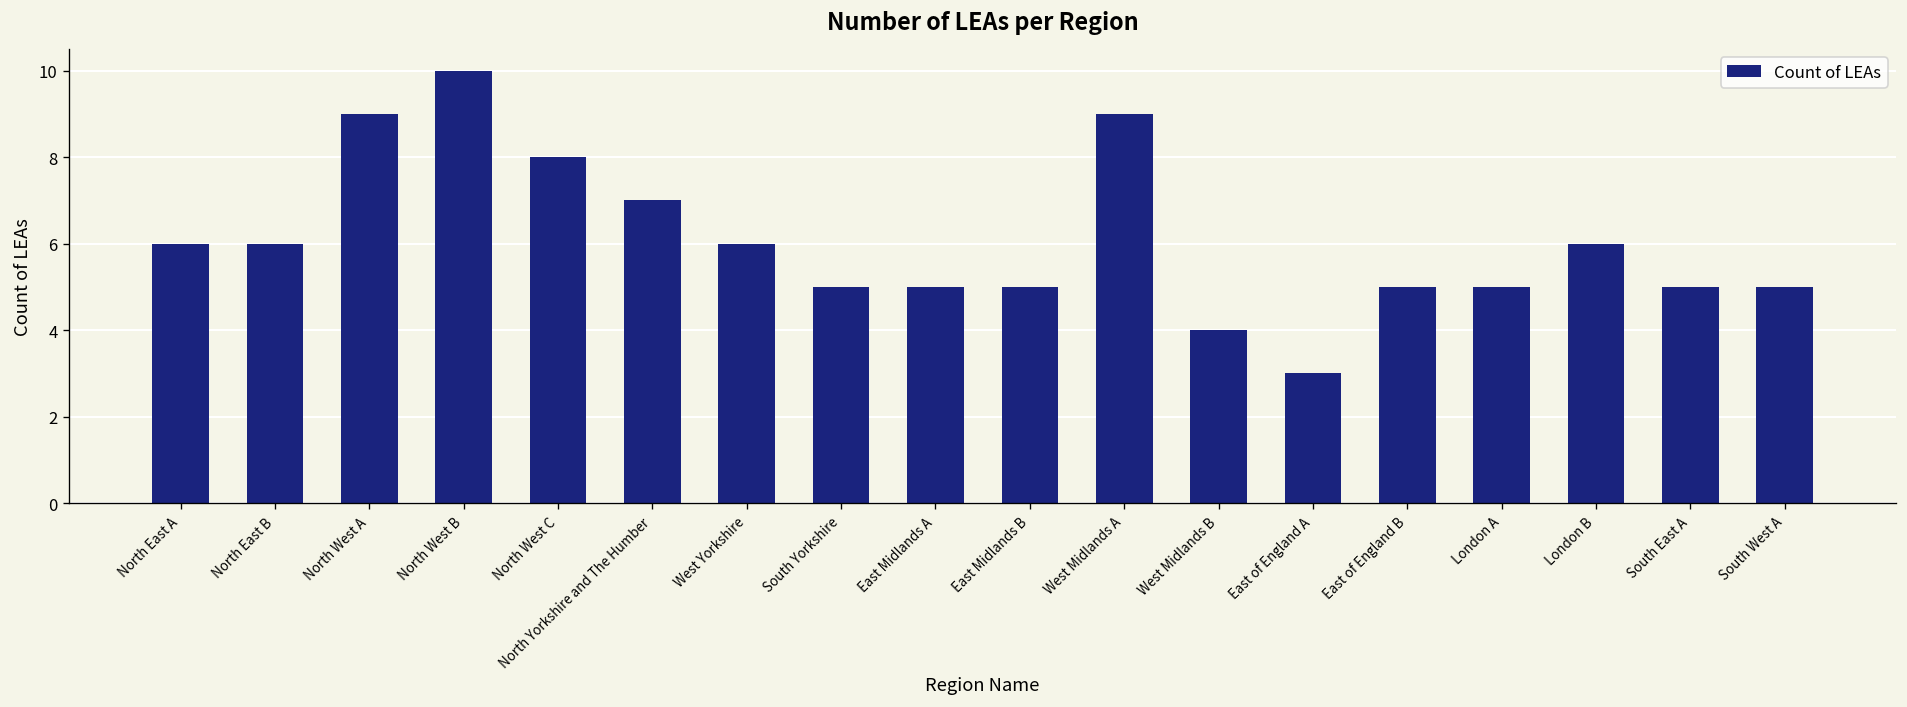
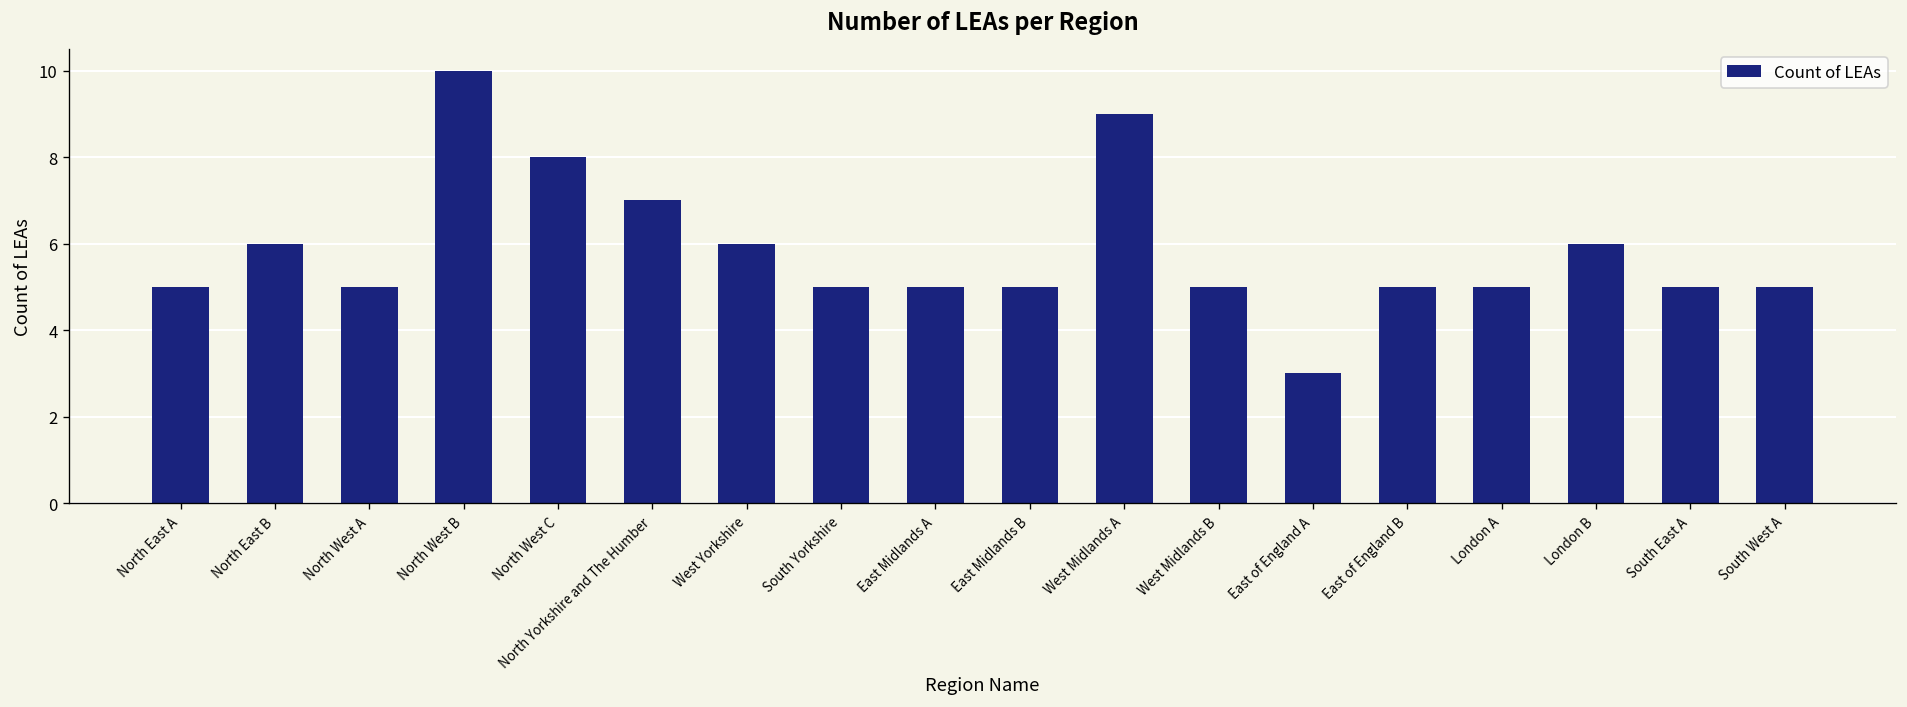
North East A: 6 -> 5
North West A: 9 -> 5
West Midlands B: 4 -> 5
